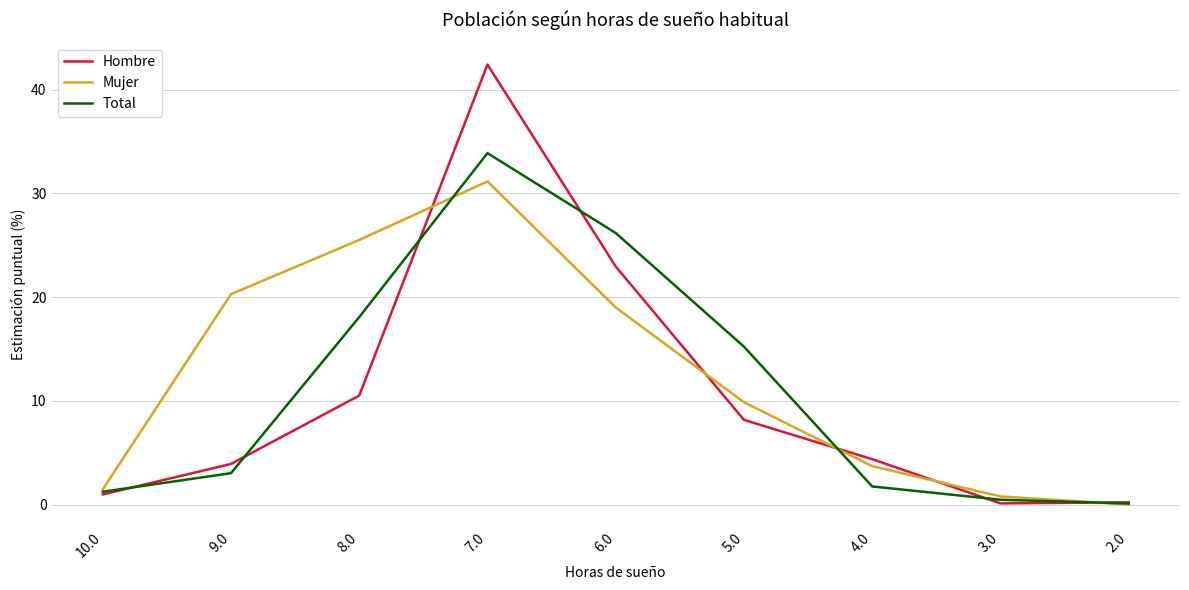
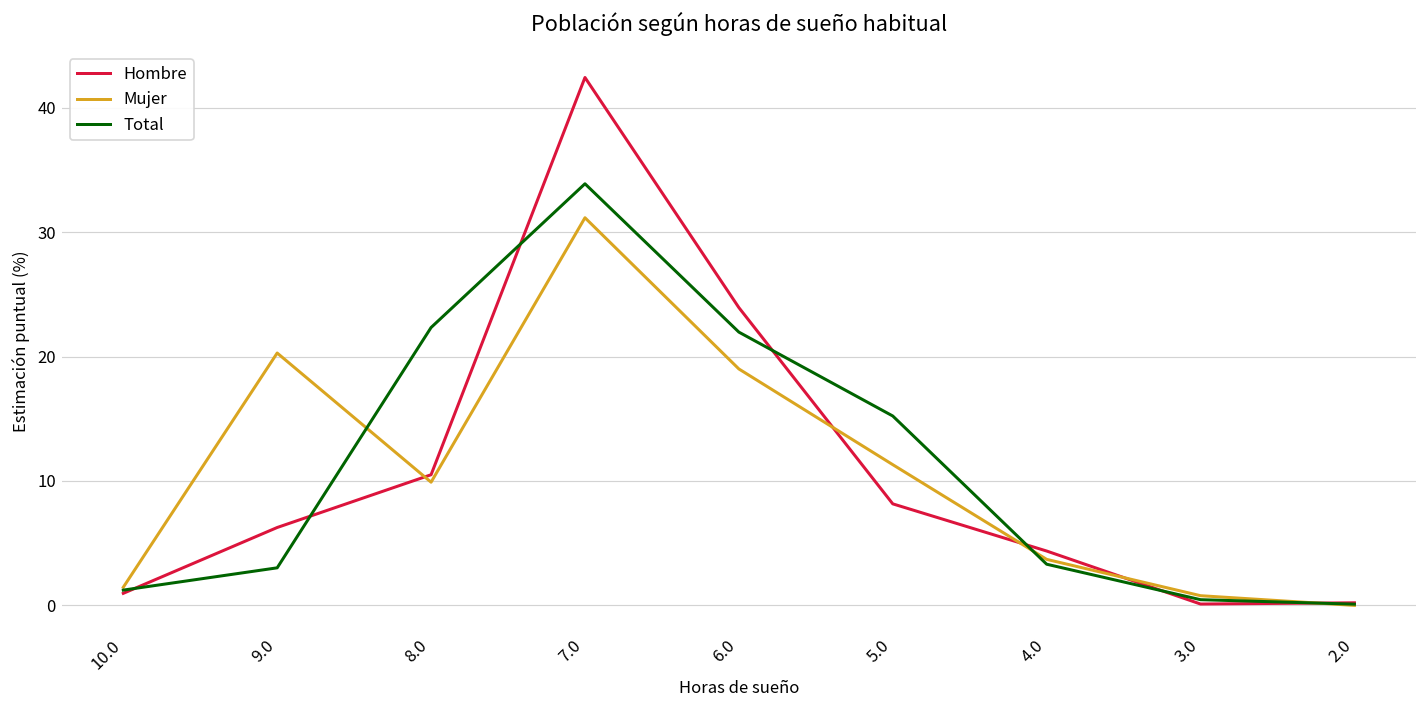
Hombre, 9.0: 3.9 -> 6.3
Mujer, 8.0: 25.5 -> 9.9
Total, 8.0: 18.1 -> 22.3
Hombre, 6.0: 23.0 -> 23.9
Total, 6.0: 26.2 -> 22.0
Mujer, 5.0: 9.9 -> 11.3
Total, 4.0: 1.7 -> 3.3
